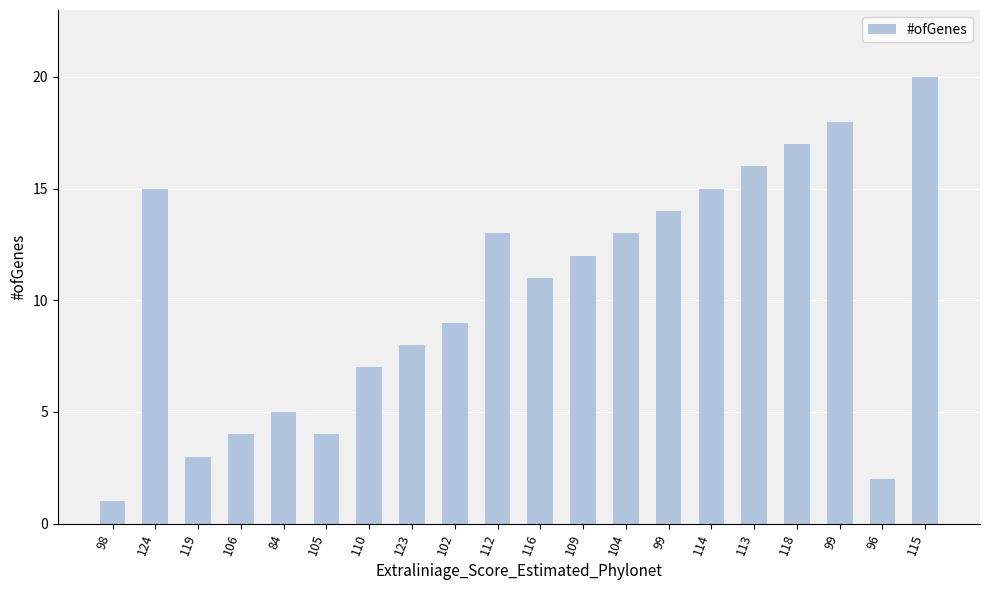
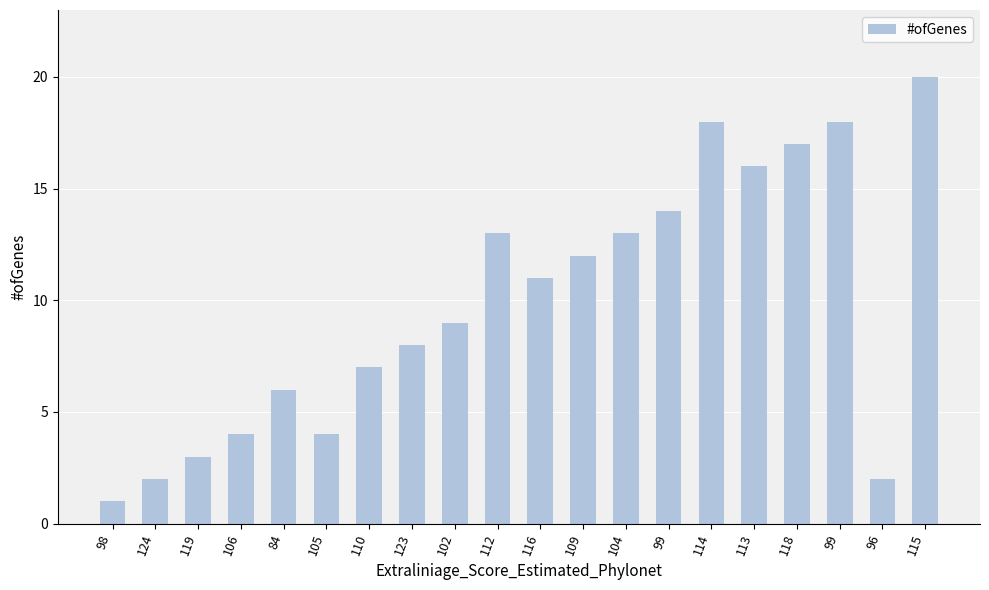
124: 15 -> 2
84: 5 -> 6
114: 15 -> 18
